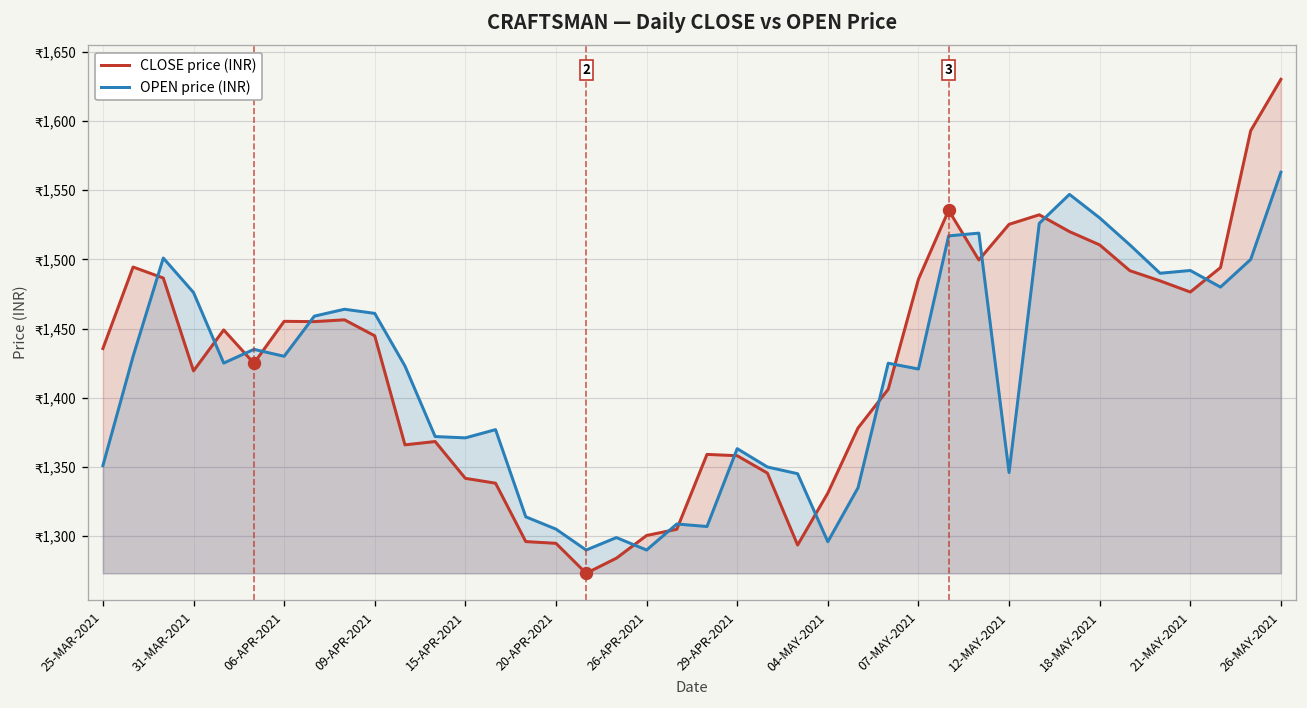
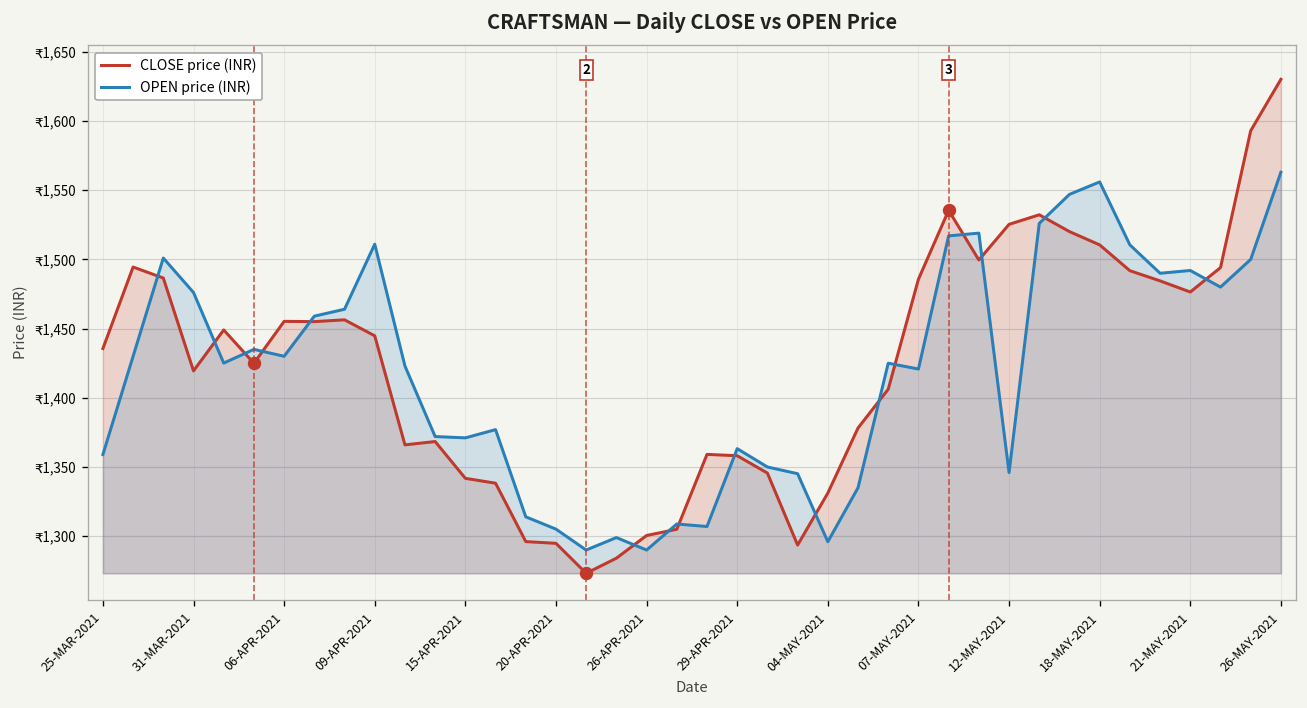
OPEN price (INR), 25-MAR-2021: ₹1,351 -> ₹1,359
OPEN price (INR), 09-APR-2021: ₹1,461 -> ₹1,511
OPEN price (INR), 18-MAY-2021: ₹1,530 -> ₹1,556
